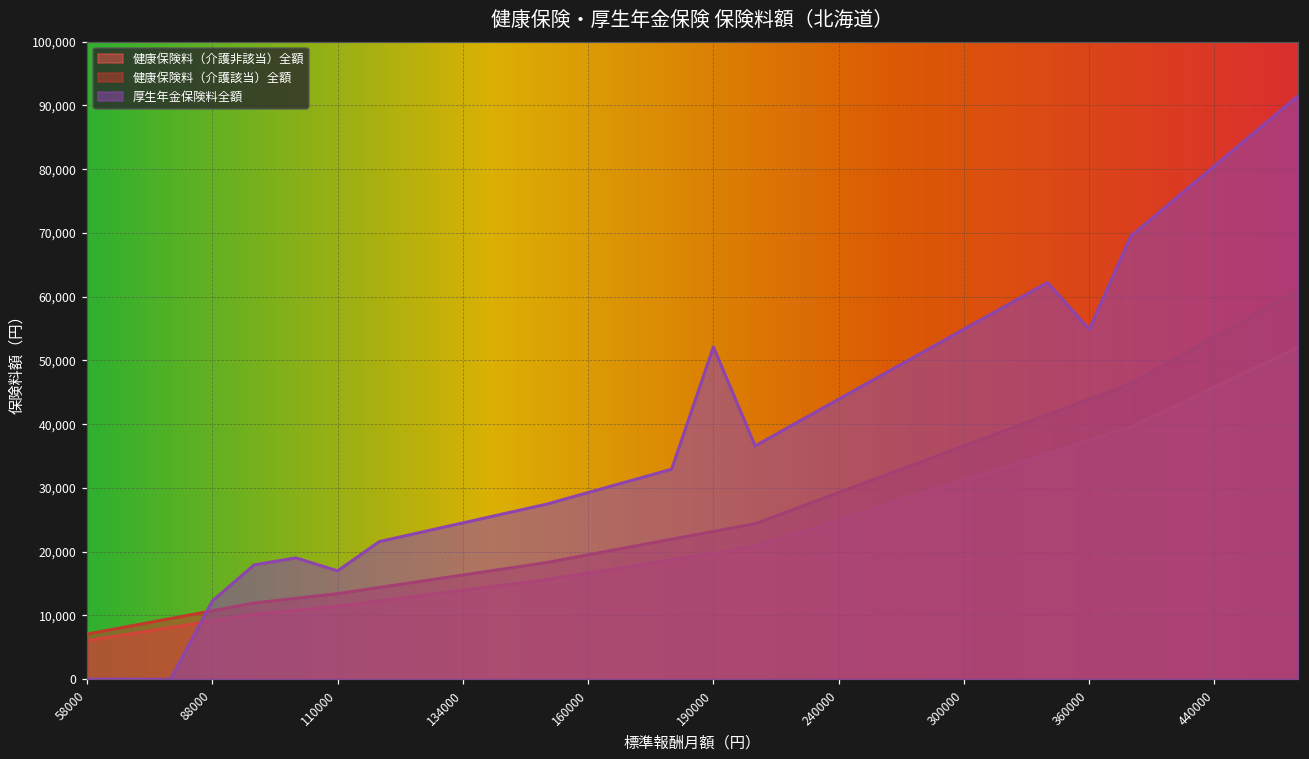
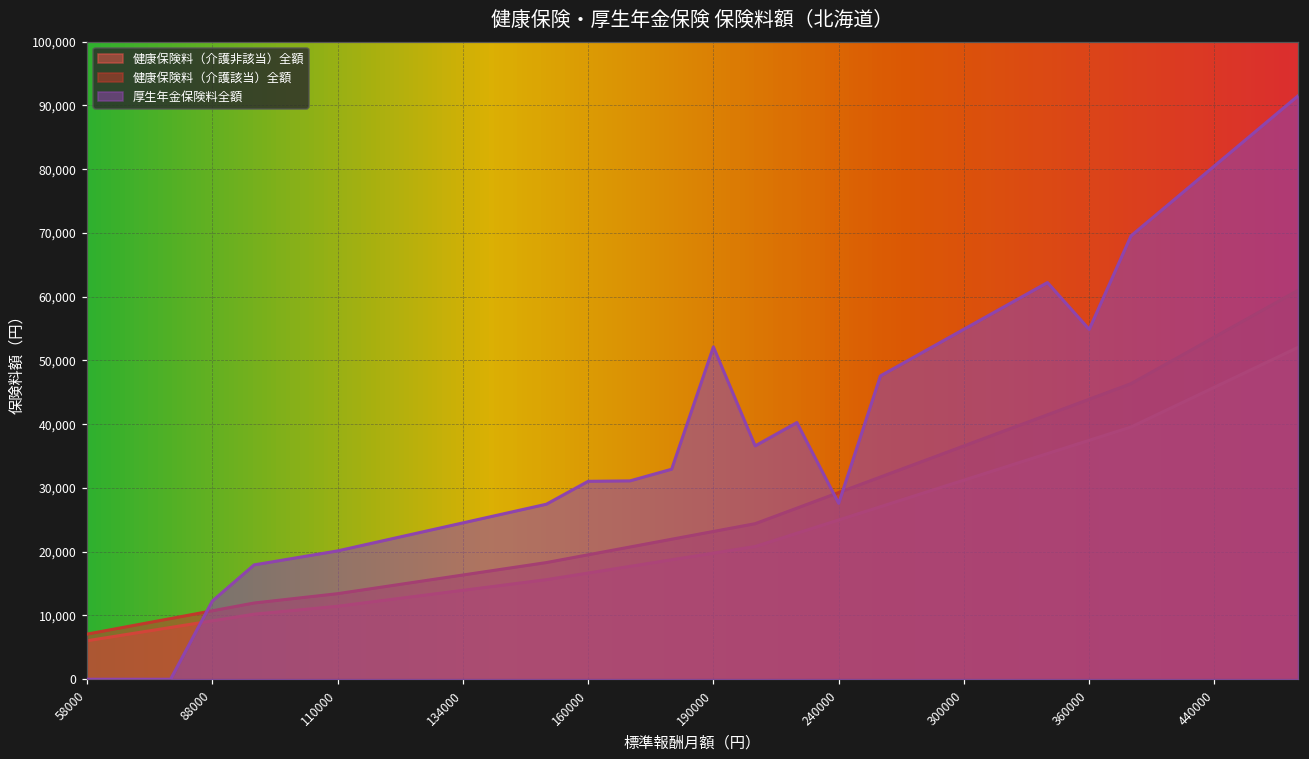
厚生年金保険料全額, 110000: 17,000 -> 20,000
厚生年金保険料全額, 160000: 29,000 -> 31,000
厚生年金保険料全額, 240000: 44,000 -> 28,000
